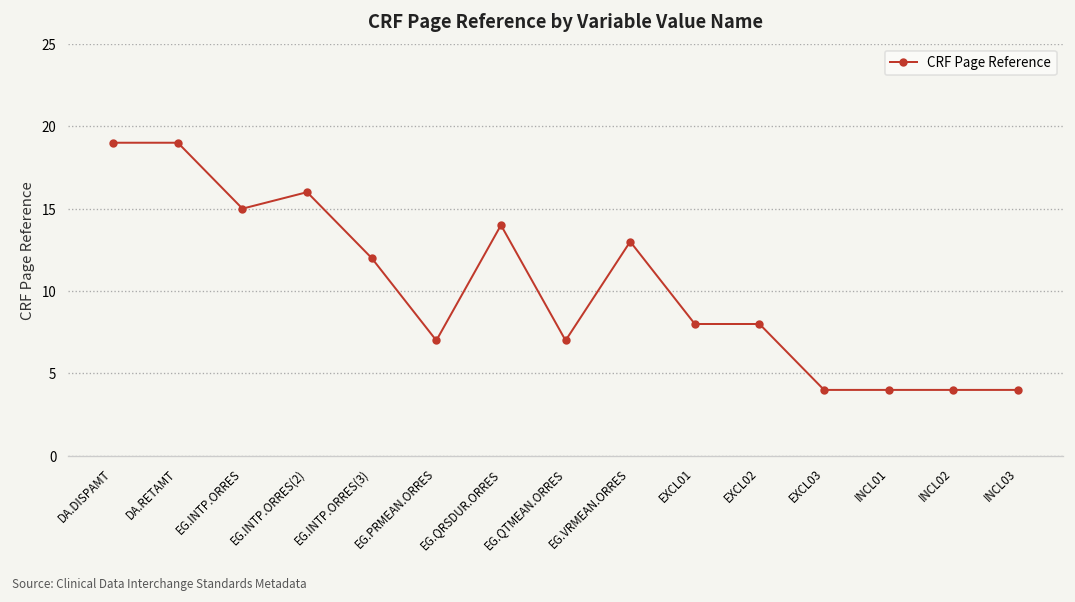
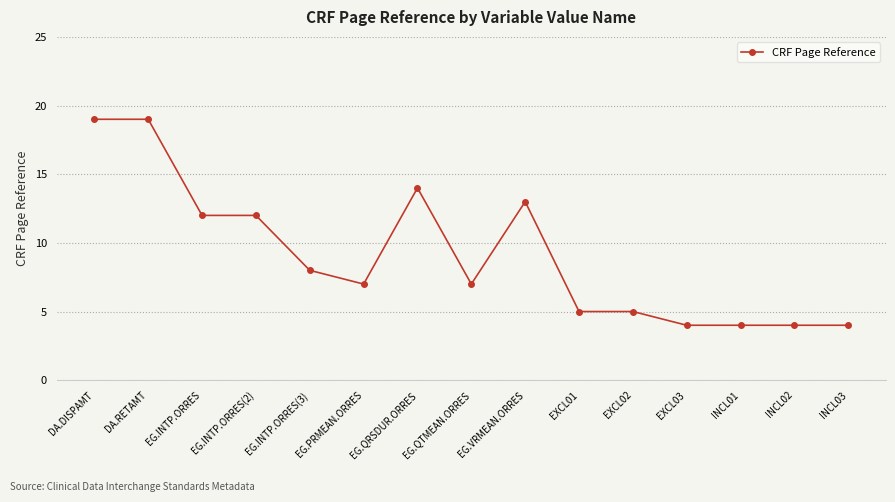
EG.INTP.ORRES: 15 -> 12
EG.INTP.ORRES(2): 16 -> 12
EG.INTP.ORRES(3): 12 -> 8
EXCL01: 8 -> 5
EXCL02: 8 -> 5
